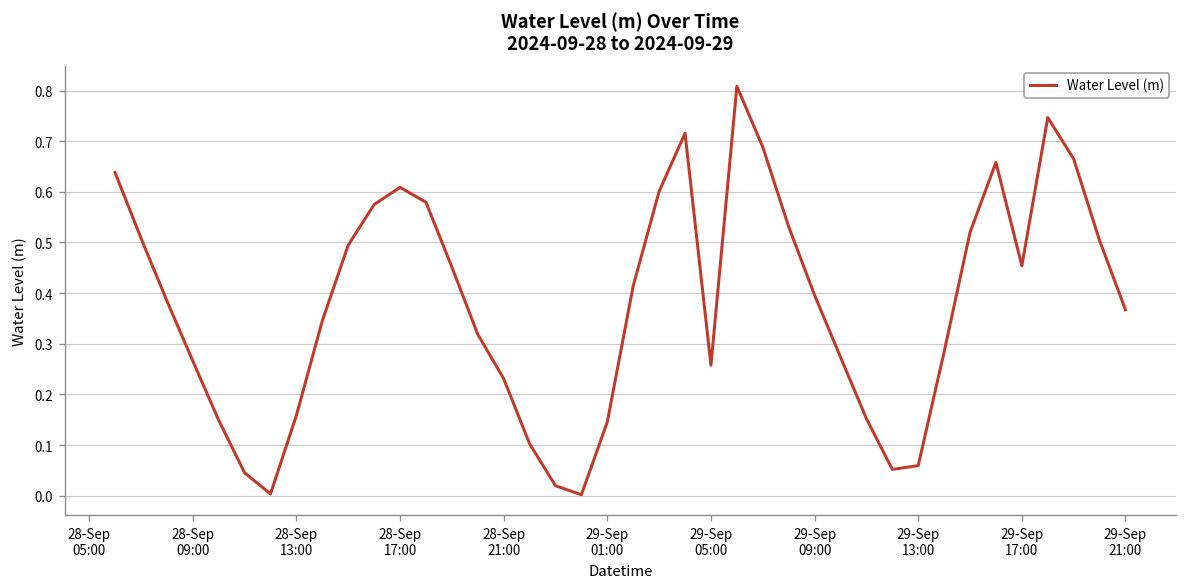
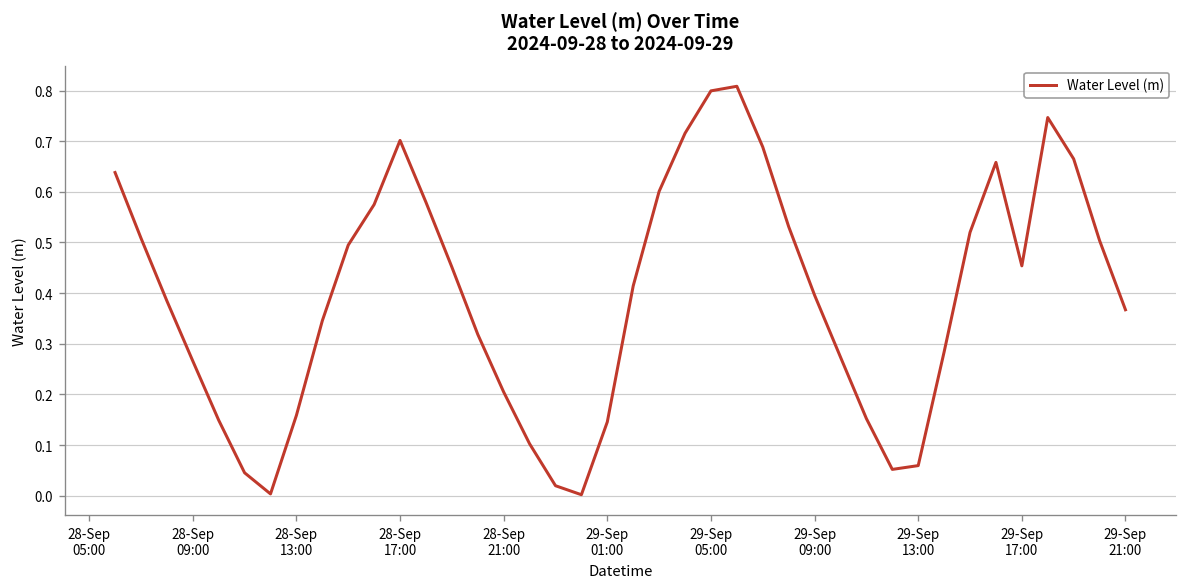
28-Sep 17:00: 0.61 -> 0.70
28-Sep 21:00: 0.23 -> 0.20
29-Sep 05:00: 0.26 -> 0.80
